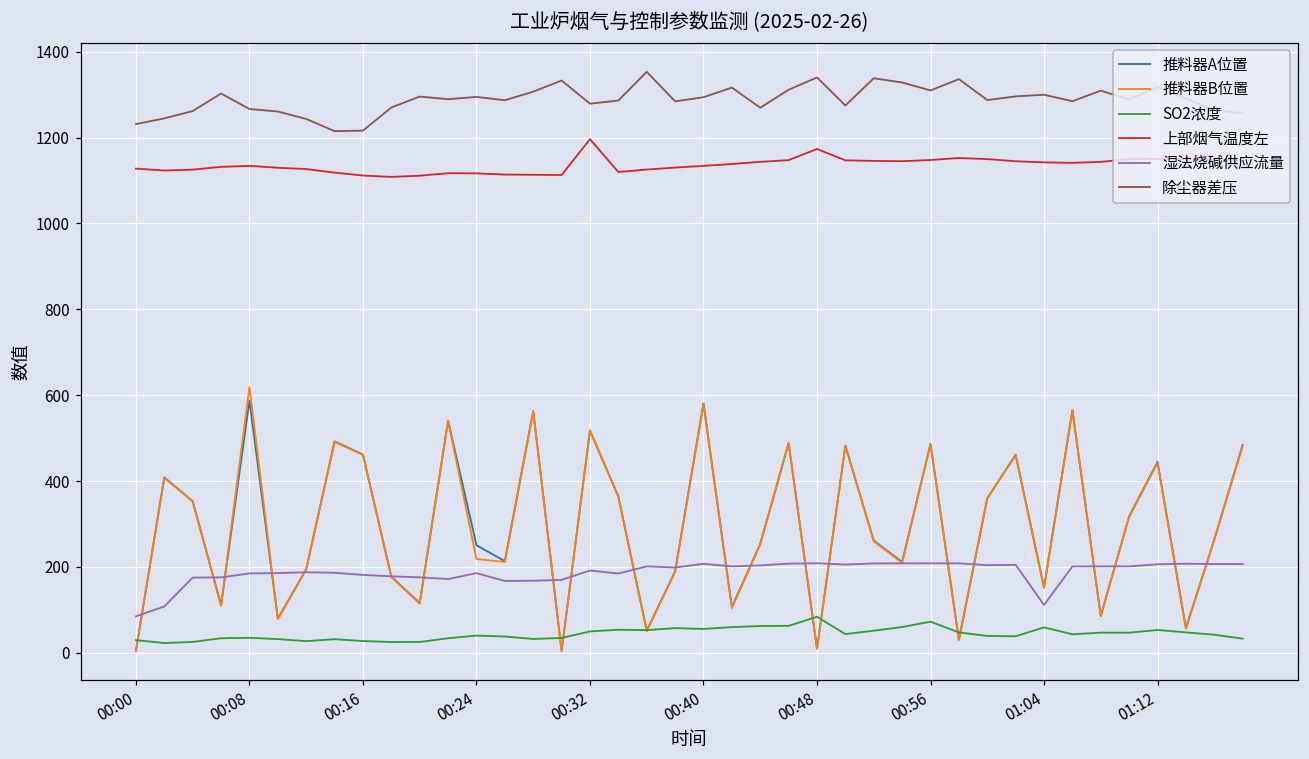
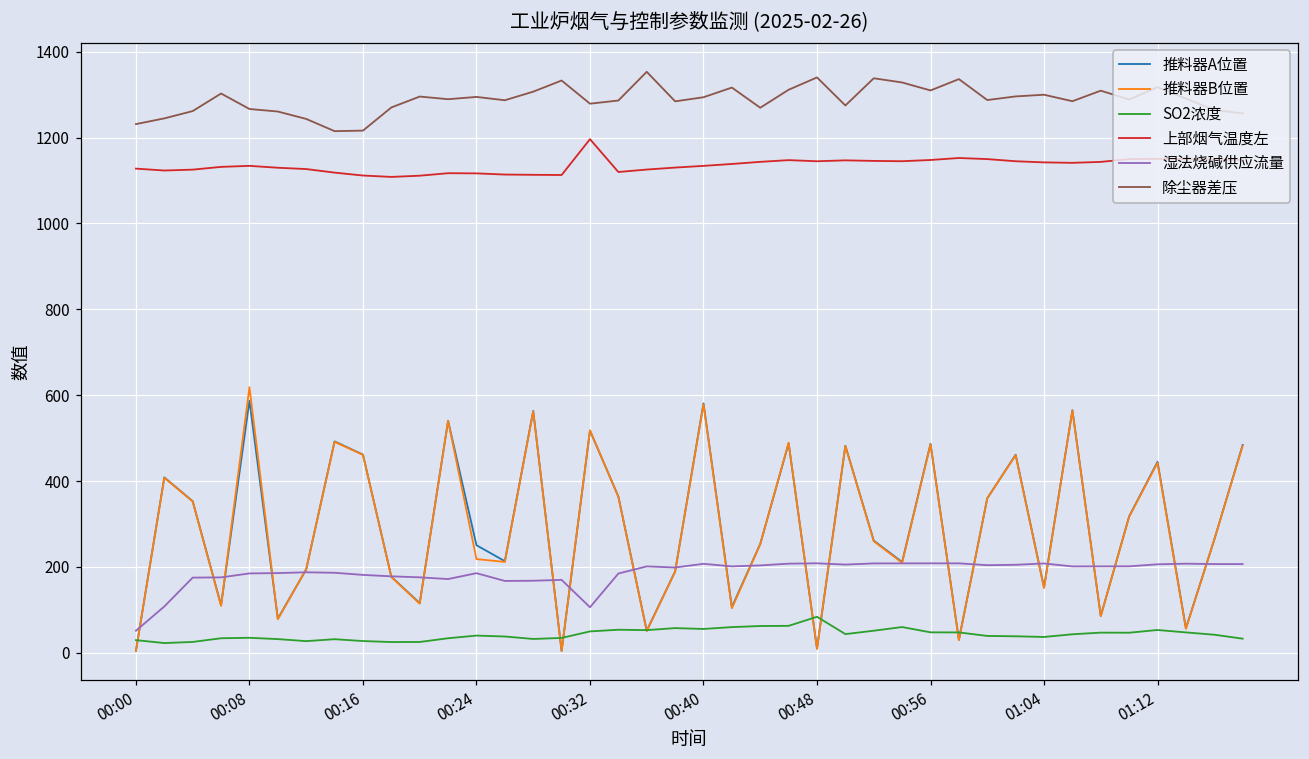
湿法烧碱供应流量, 00:00: 90 -> 50
湿法烧碱供应流量, 00:32: 190 -> 110
上部烟气温度左, 00:48: 1170 -> 1140
SO2浓度, 00:56: 70 -> 50
SO2浓度, 01:04: 60 -> 40
湿法烧碱供应流量, 01:04: 110 -> 210
